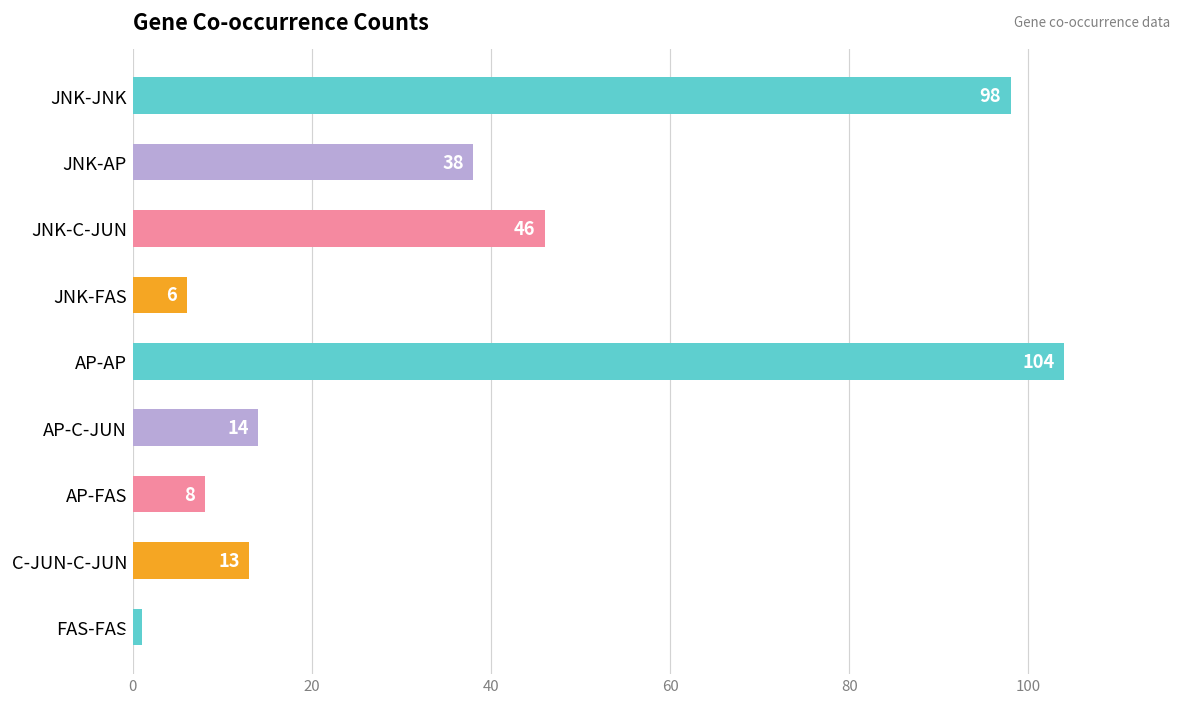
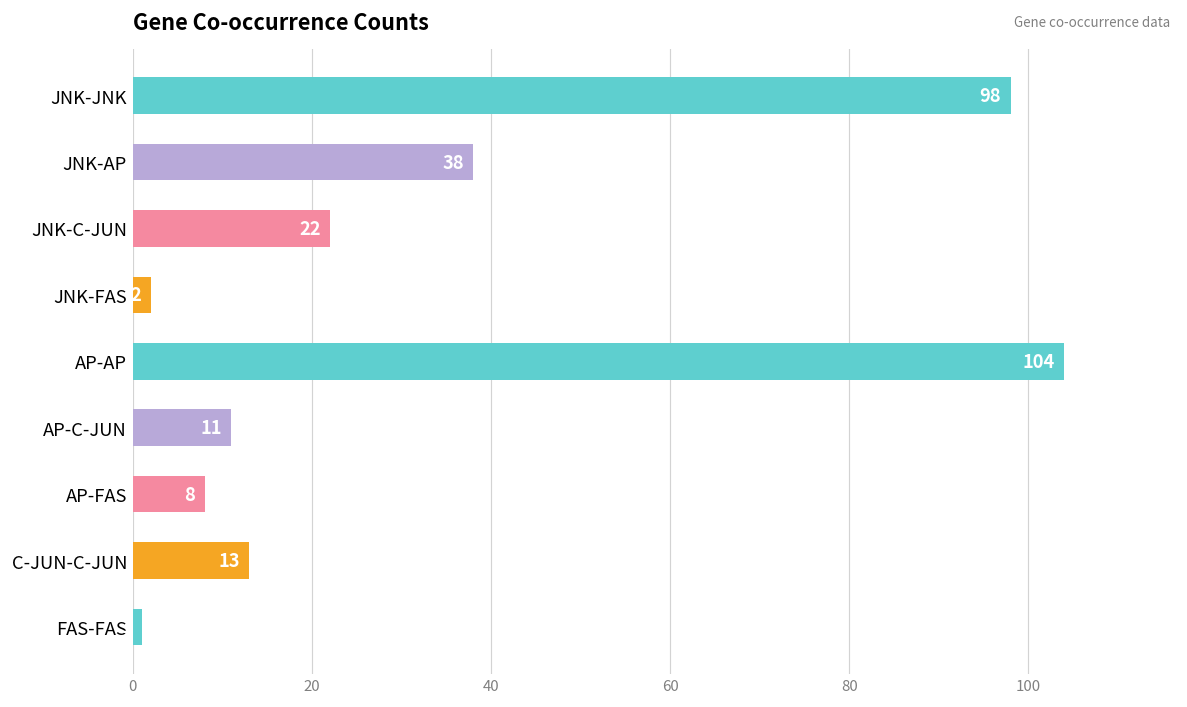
JNK-C-JUN: 46 -> 22
JNK-FAS: 6 -> 2
AP-C-JUN: 14 -> 11
